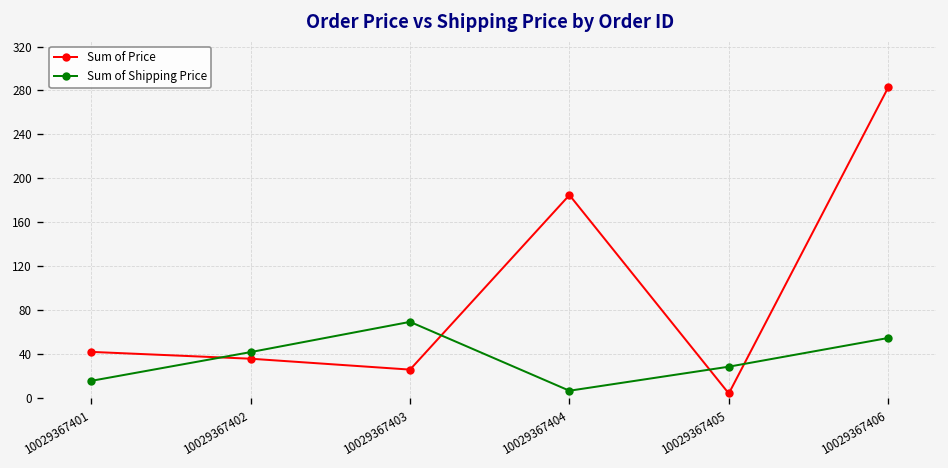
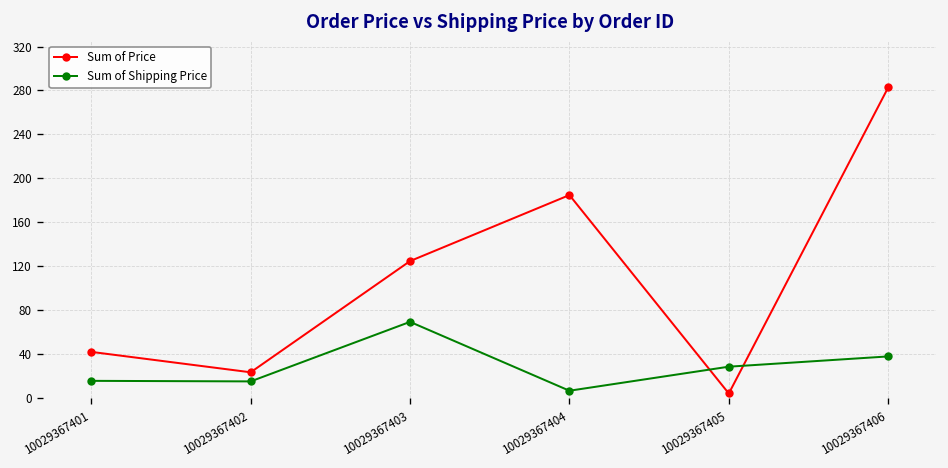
Sum of Price, 10029367402: 40 -> 20
Sum of Shipping Price, 10029367402: 40 -> 20
Sum of Price, 10029367403: 30 -> 120
Sum of Shipping Price, 10029367406: 50 -> 40
